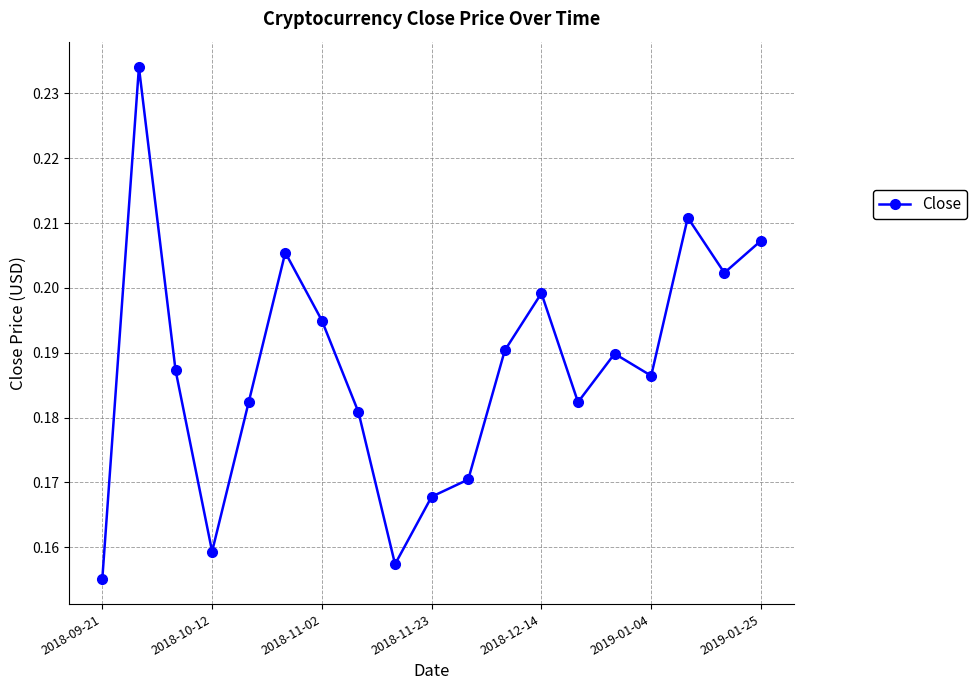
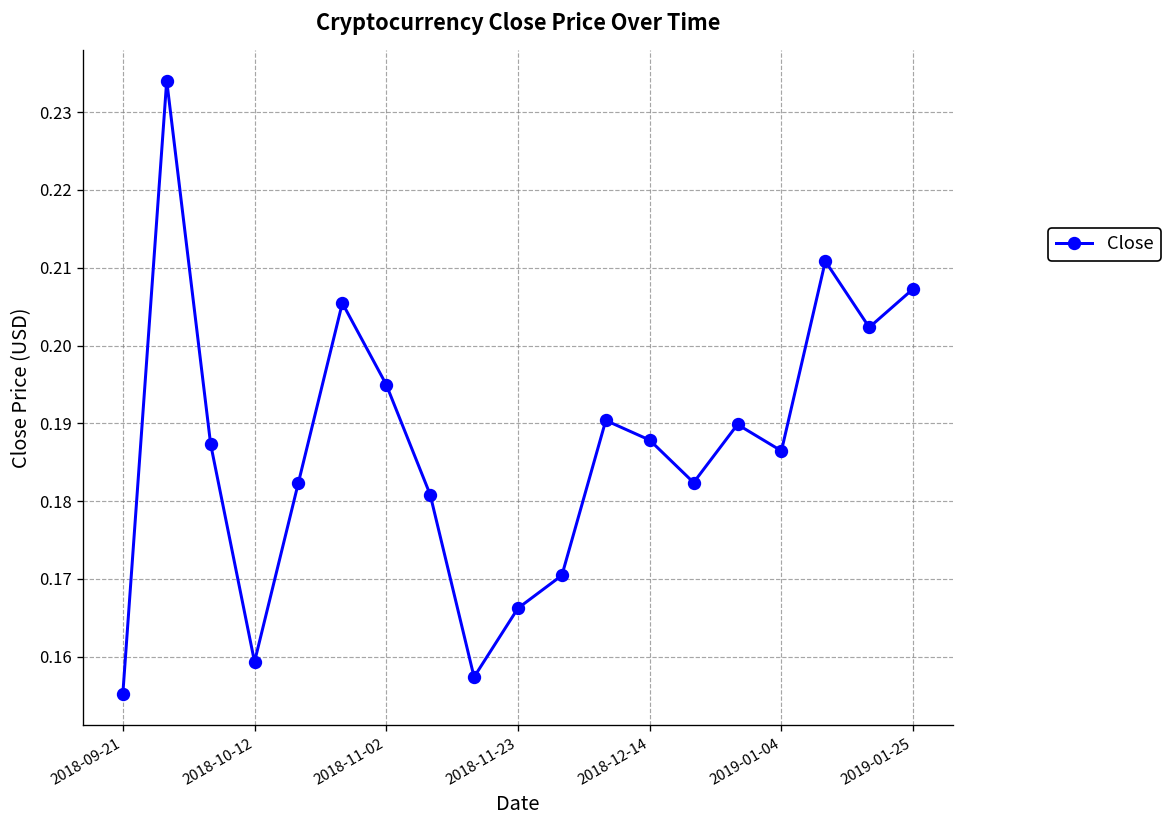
2018-11-23: 0.168 -> 0.166
2018-12-14: 0.199 -> 0.188
